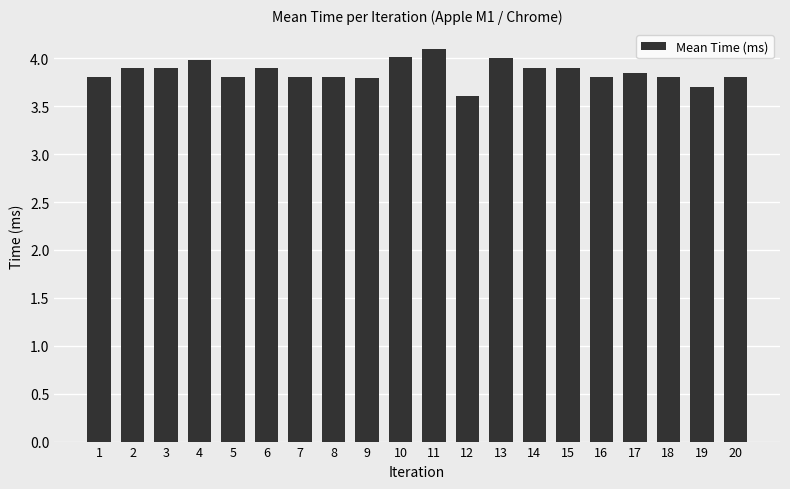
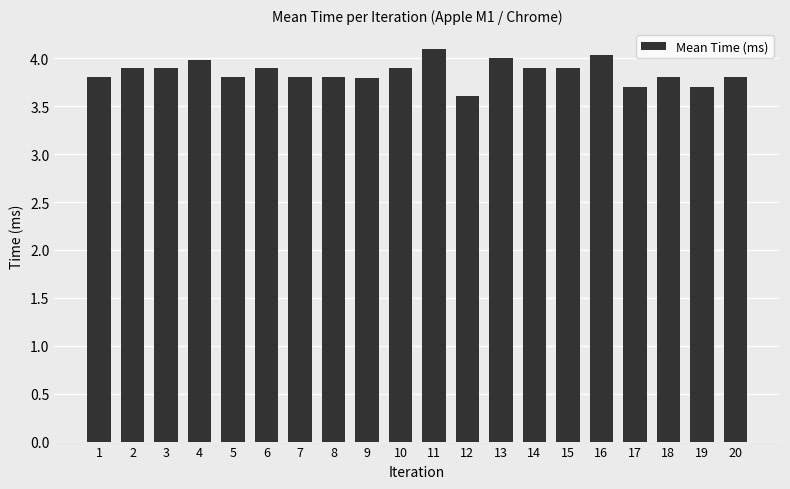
10: 4.0 -> 3.9
16: 3.8 -> 4.0
17: 3.8 -> 3.7
